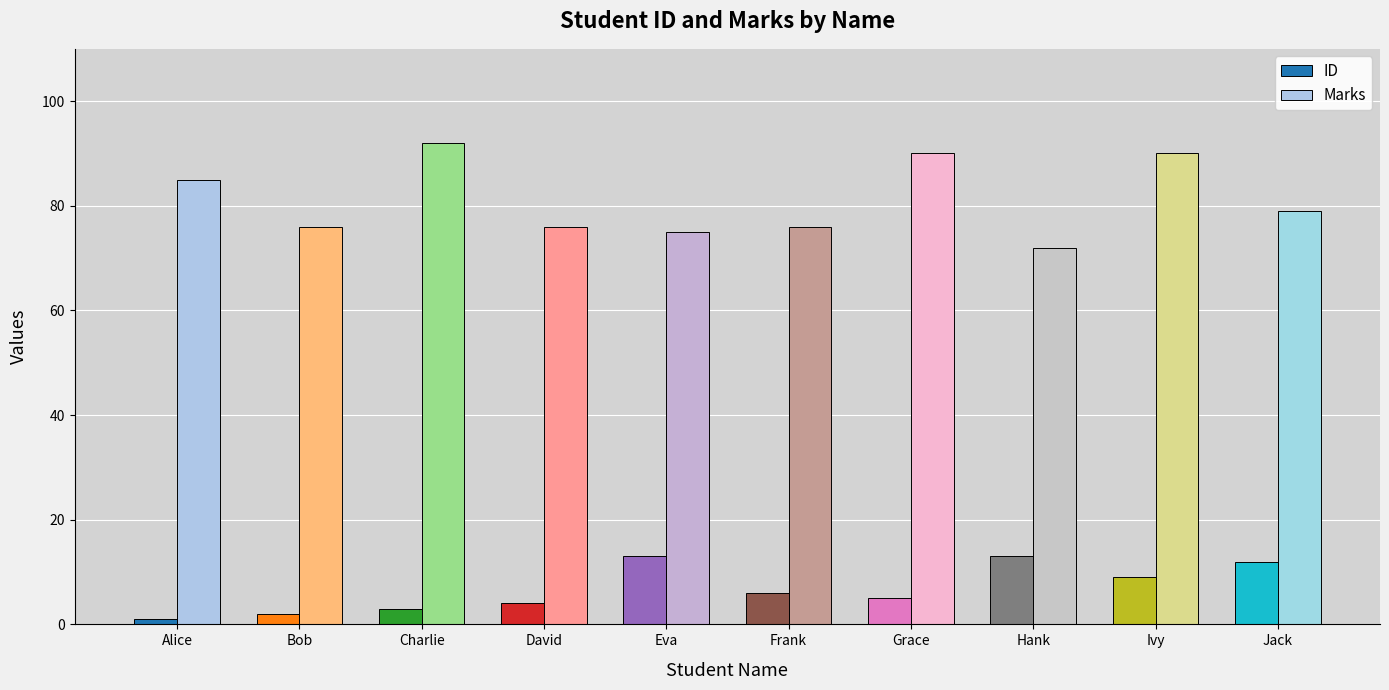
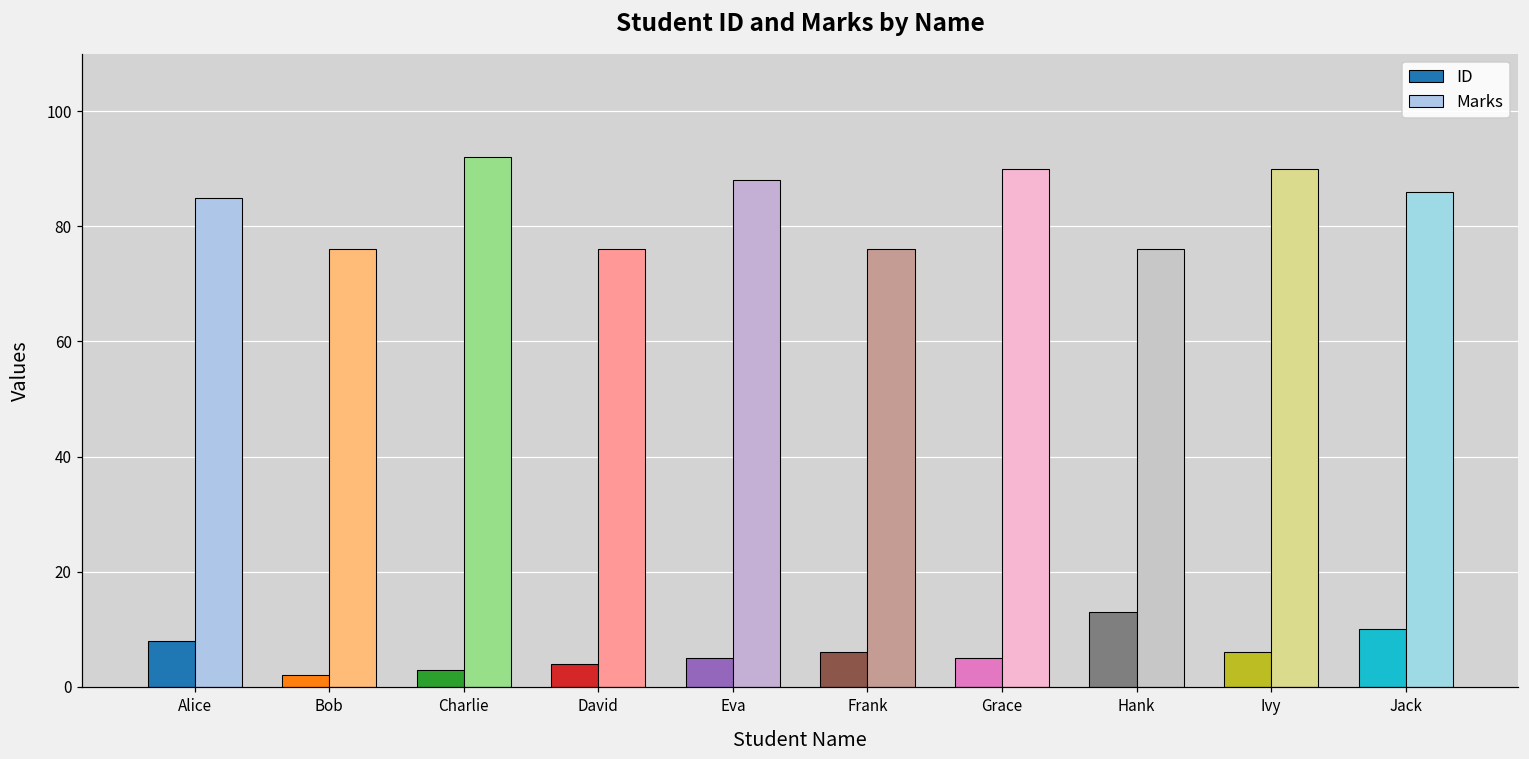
ID, Alice: 1 -> 8
ID, Eva: 13 -> 5
Marks, Eva: 75 -> 88
Marks, Hank: 72 -> 76
ID, Ivy: 9 -> 6
ID, Jack: 12 -> 10
Marks, Jack: 79 -> 86
